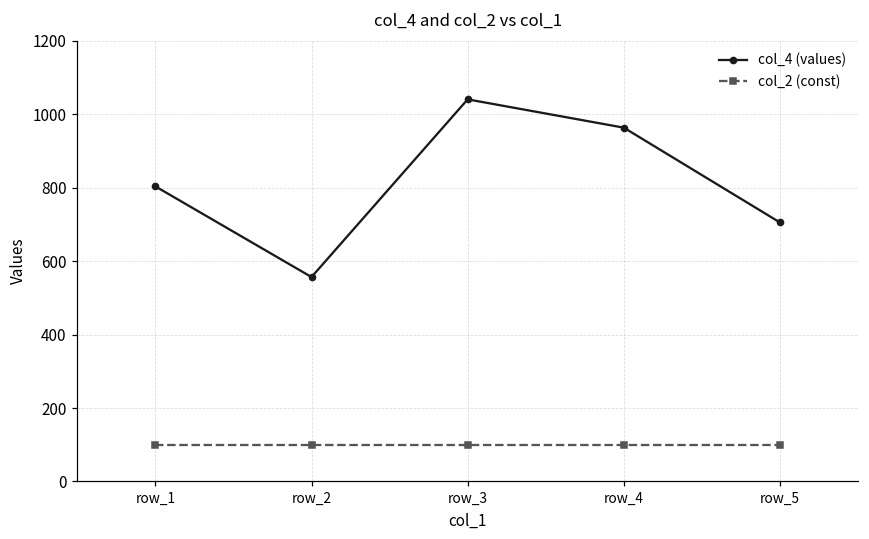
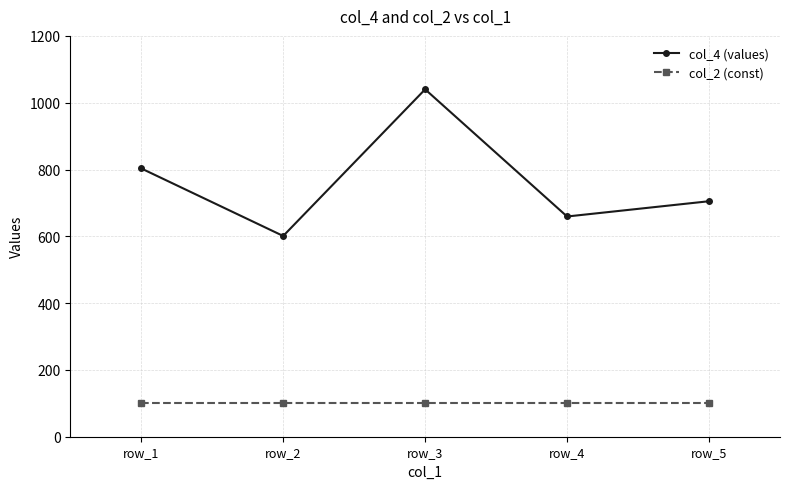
col_4 (values), row_2: 560 -> 600
col_4 (values), row_4: 960 -> 660
